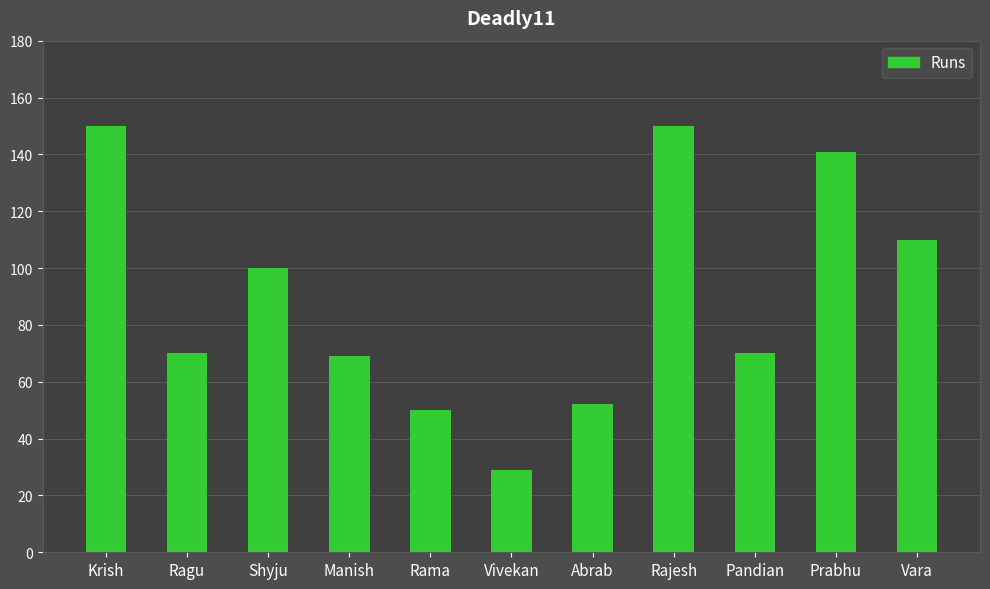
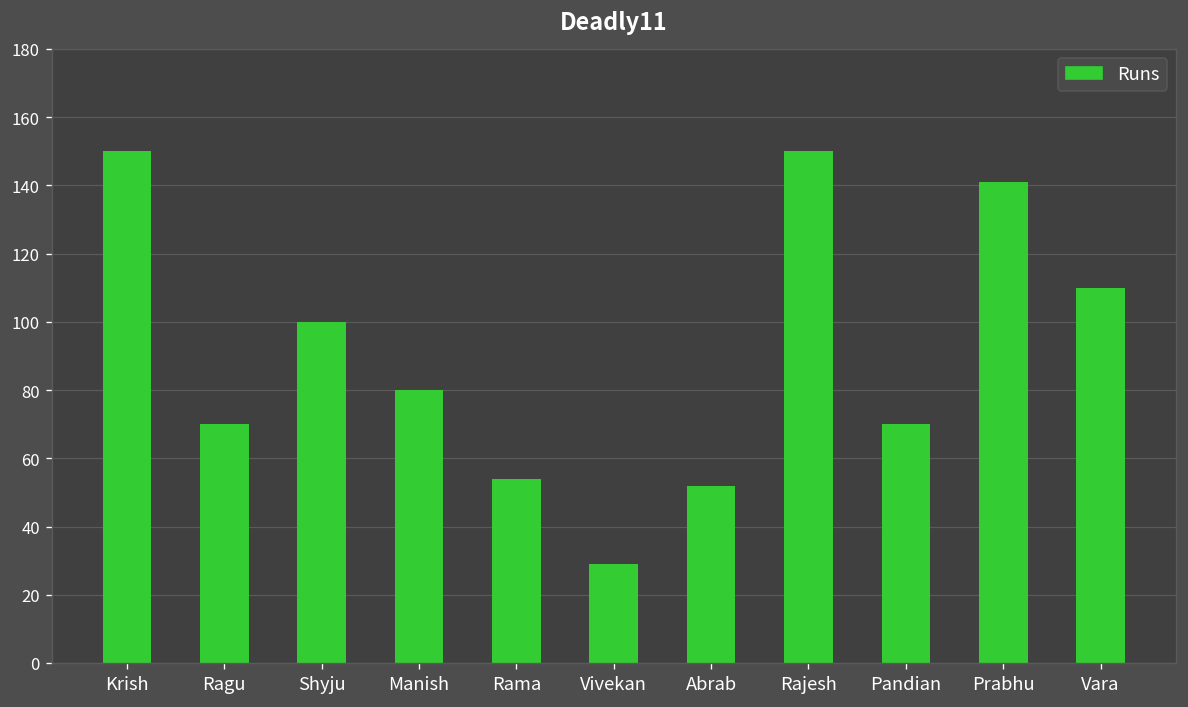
Manish: 69 -> 80
Rama: 50 -> 54
